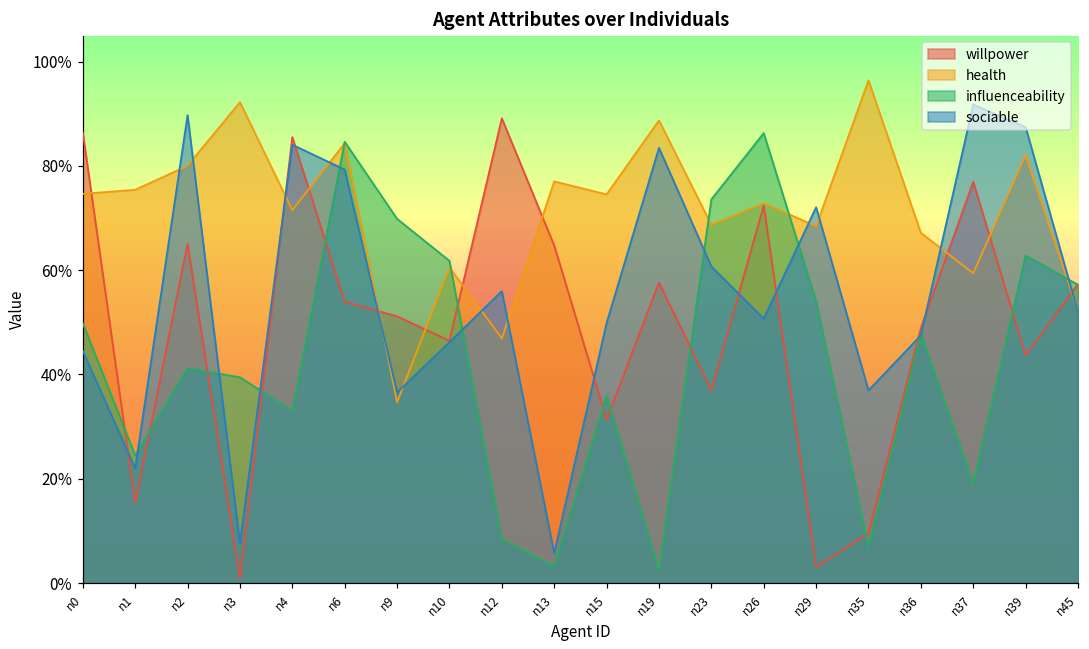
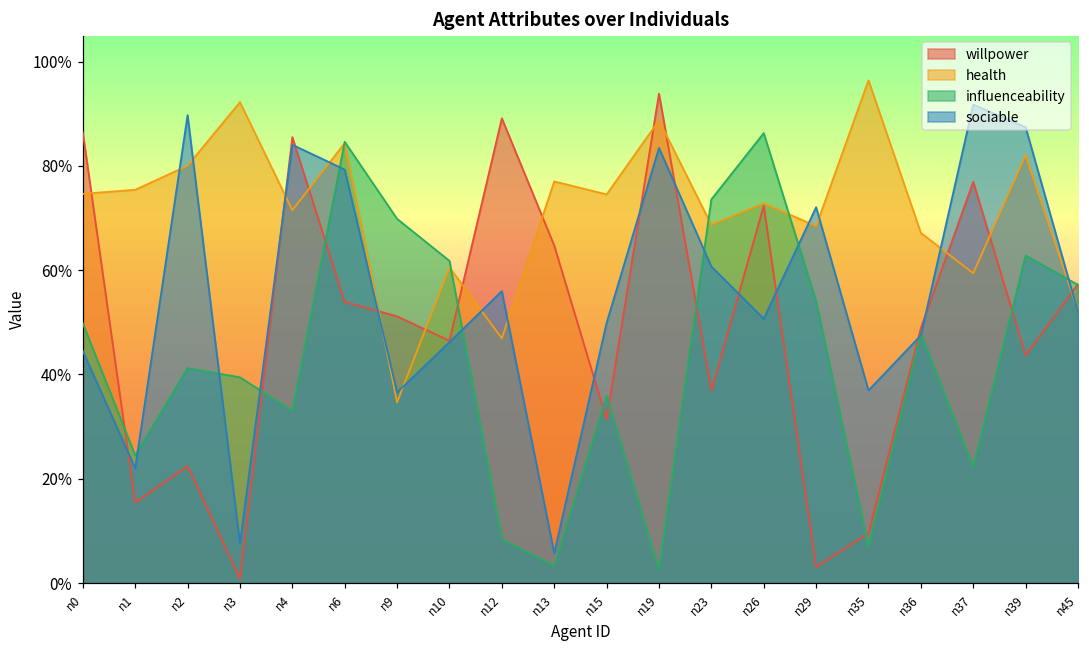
willpower, n2: 65% -> 22%
willpower, n19: 58% -> 94%
influenceability, n37: 19% -> 22%
